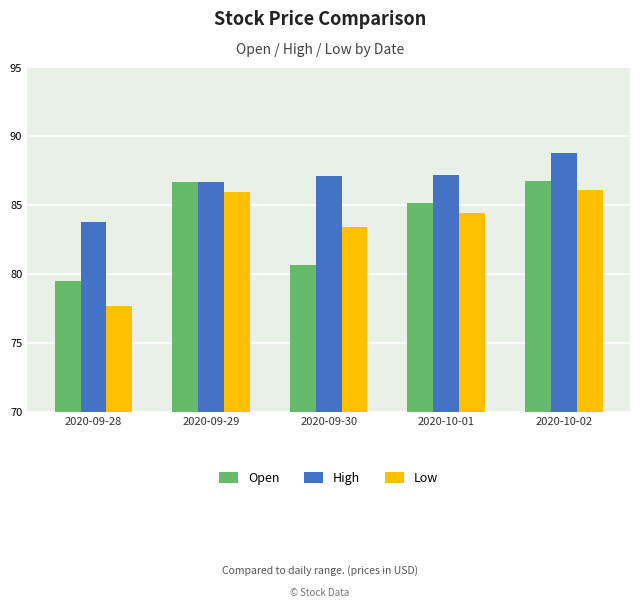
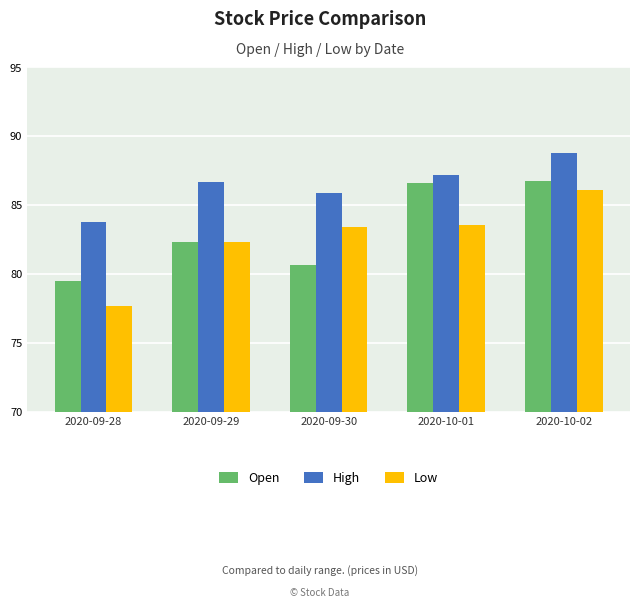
Open, 2020-09-29: 86.7 -> 82.3
Low, 2020-09-29: 85.9 -> 82.3
High, 2020-09-30: 87.1 -> 85.9
Open, 2020-10-01: 85.2 -> 86.6
Low, 2020-10-01: 84.4 -> 83.5
